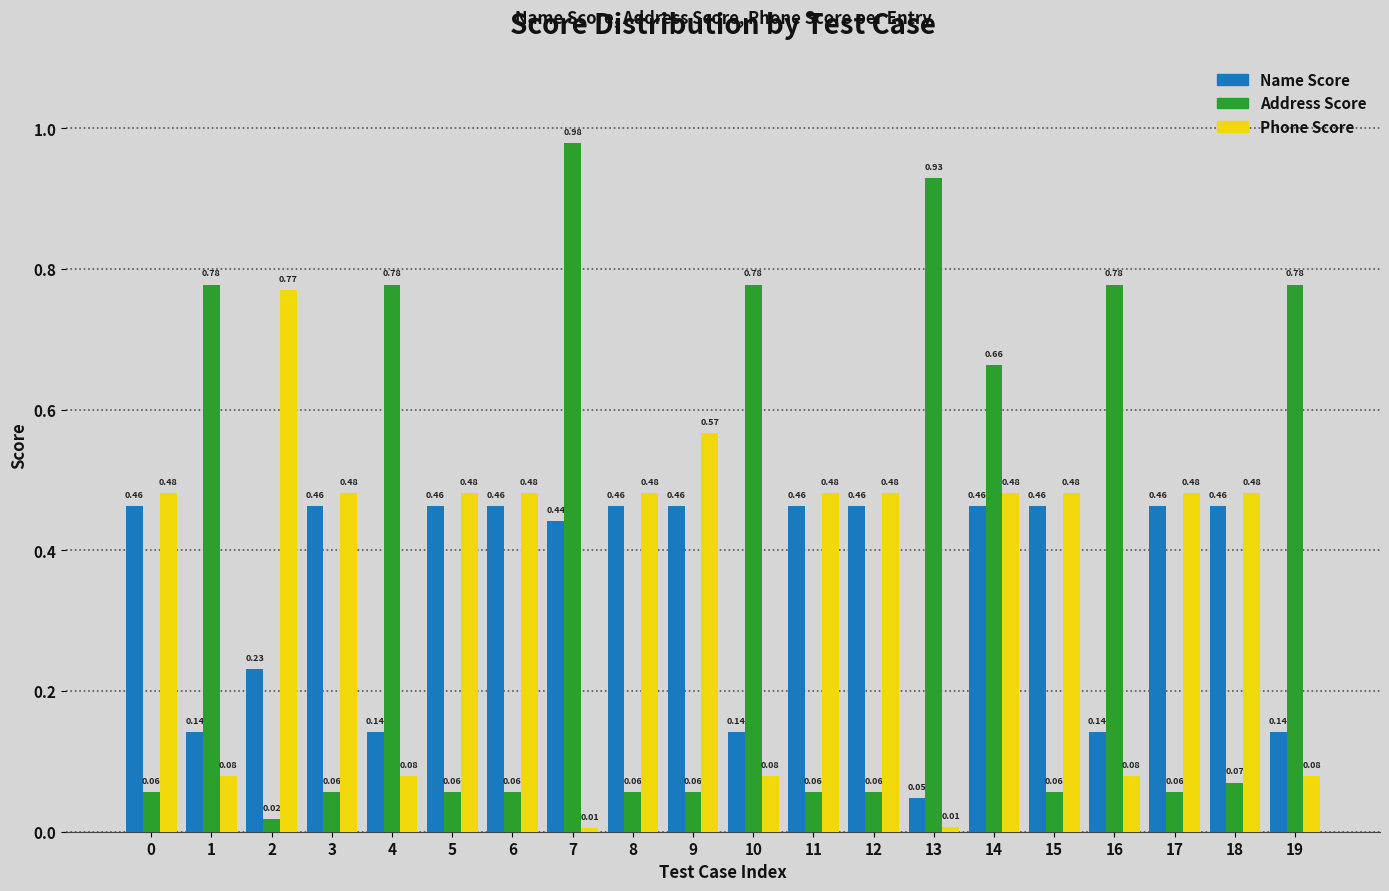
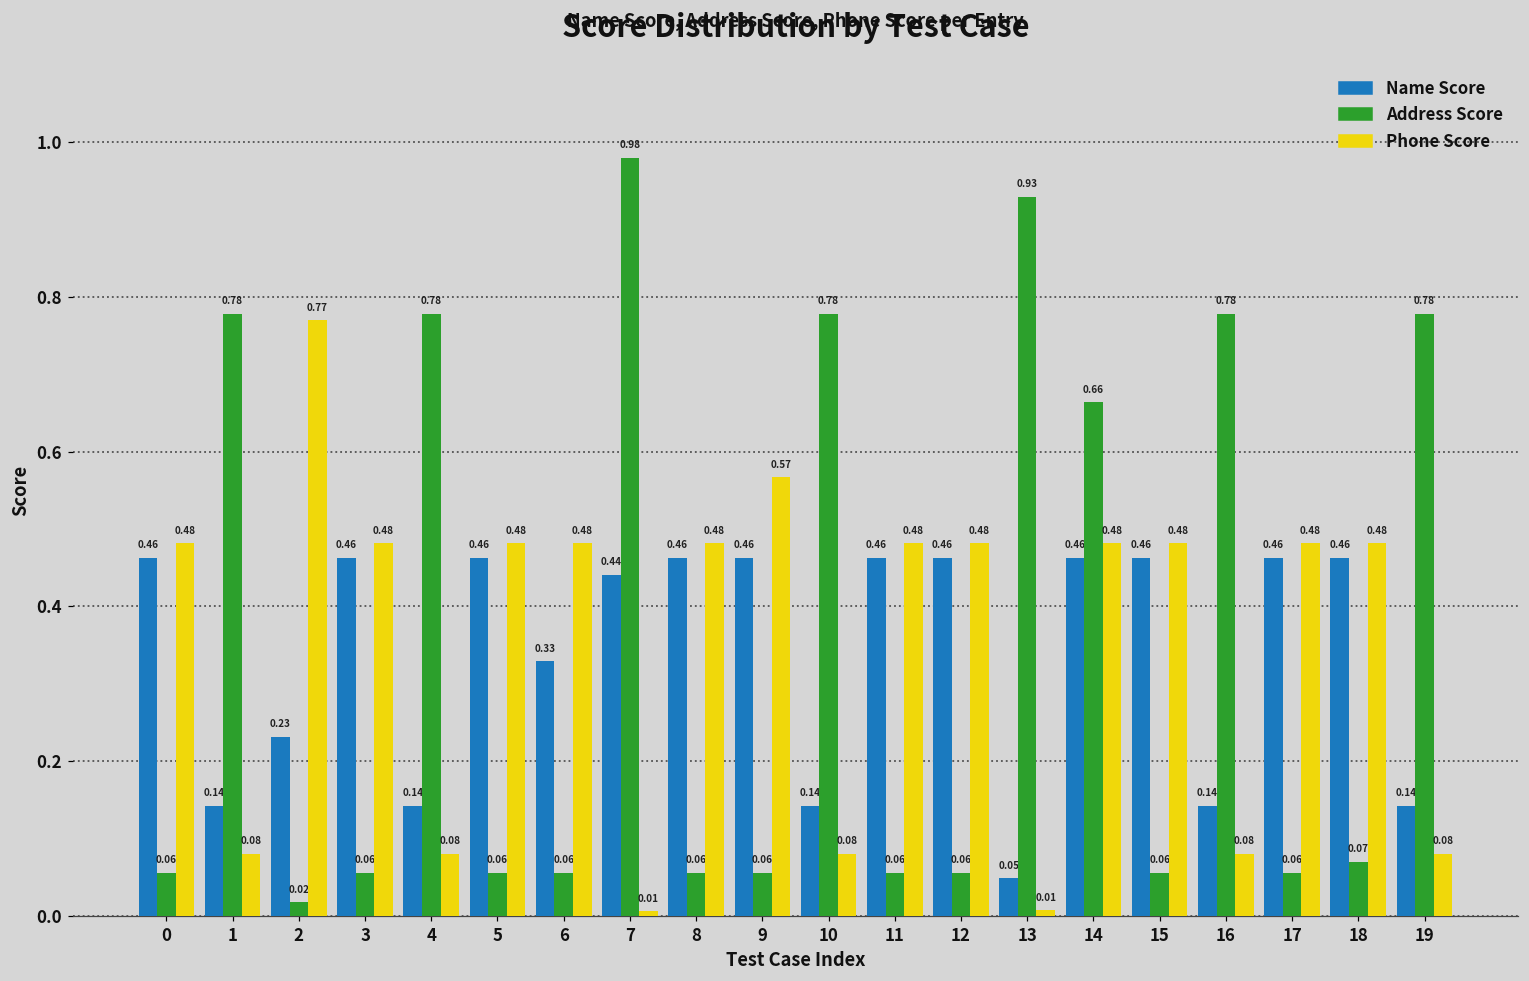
Name Score, 6: 0.46 -> 0.33
